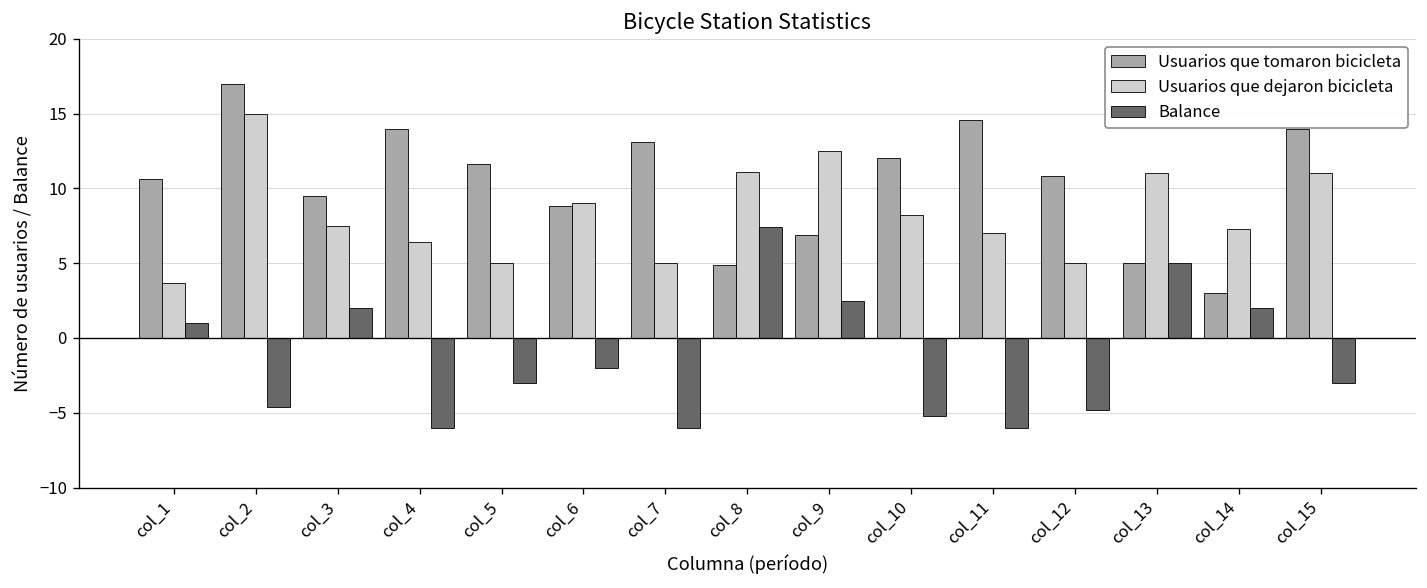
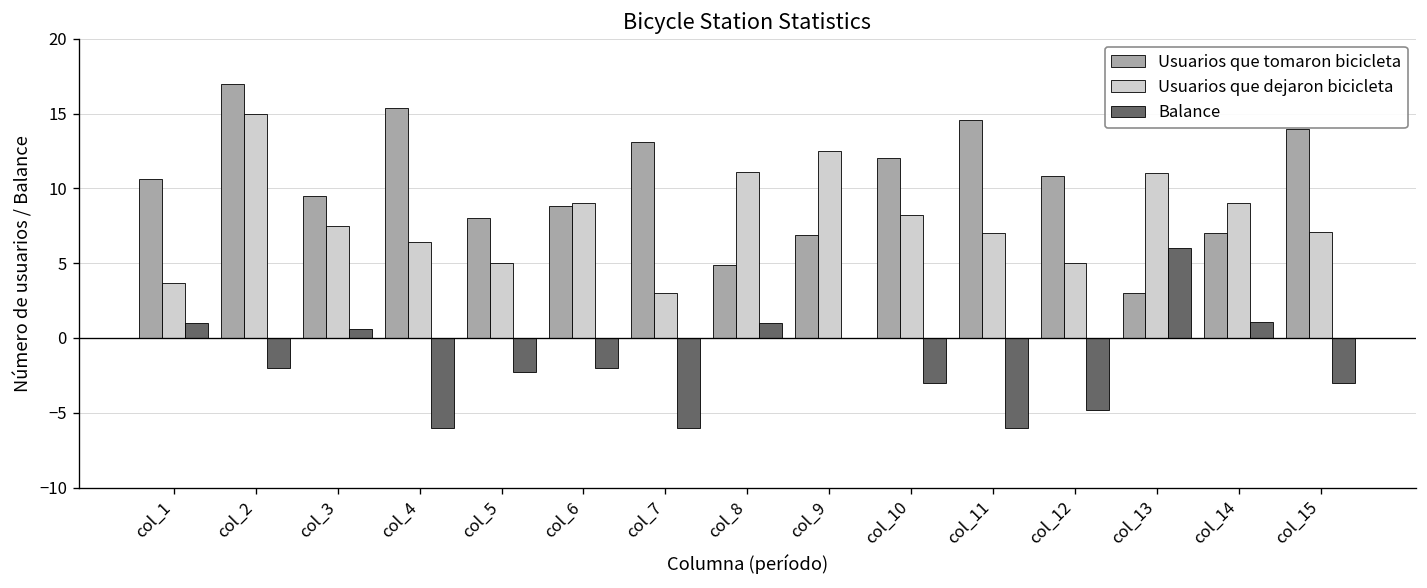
Balance, col_2: -4.6 -> -2.0
Balance, col_3: 2.0 -> 0.6
Usuarios que tomaron bicicleta, col_4: 14.0 -> 15.4
Usuarios que tomaron bicicleta, col_5: 11.6 -> 8.0
Balance, col_5: -3.0 -> -2.3
Usuarios que dejaron bicicleta, col_7: 5 -> 3
Balance, col_8: 7.4 -> 1.0
Balance, col_9: 2.5 -> 0.0
Balance, col_10: -5.2 -> -3.0
Usuarios que tomaron bicicleta, col_13: 5 -> 3
Balance, col_13: 5 -> 6
Usuarios que tomaron bicicleta, col_14: 3 -> 7
Usuarios que dejaron bicicleta, col_14: 7.3 -> 9.0
Balance, col_14: 2.0 -> 1.1
Usuarios que dejaron bicicleta, col_15: 11.0 -> 7.1
